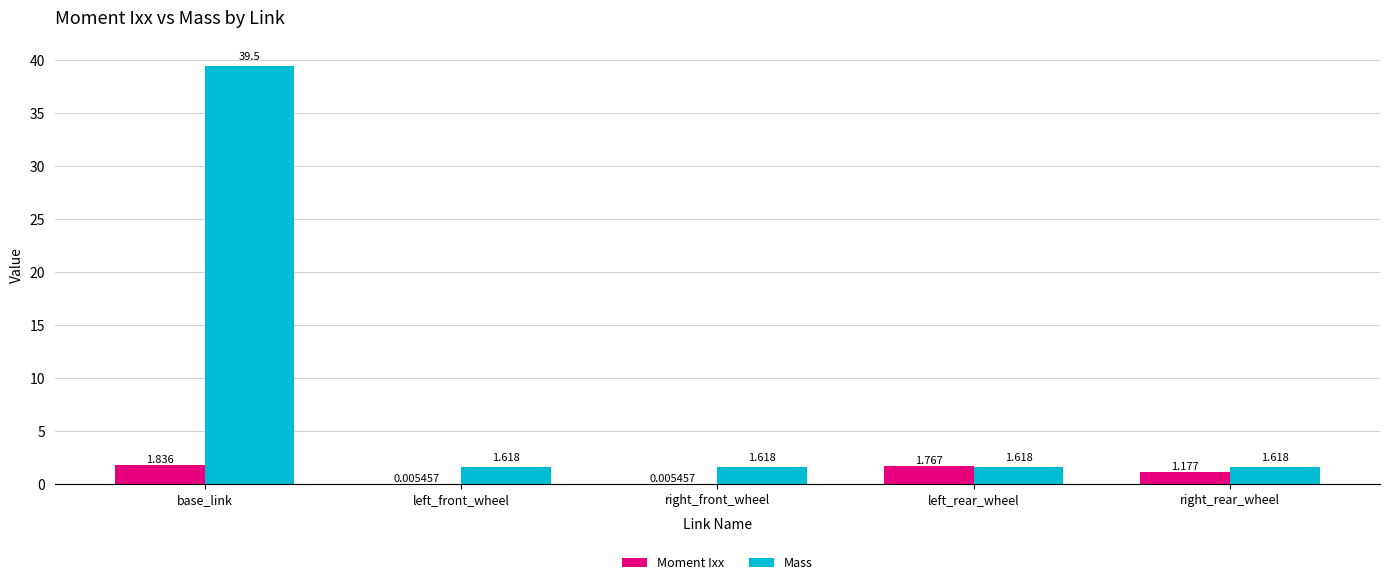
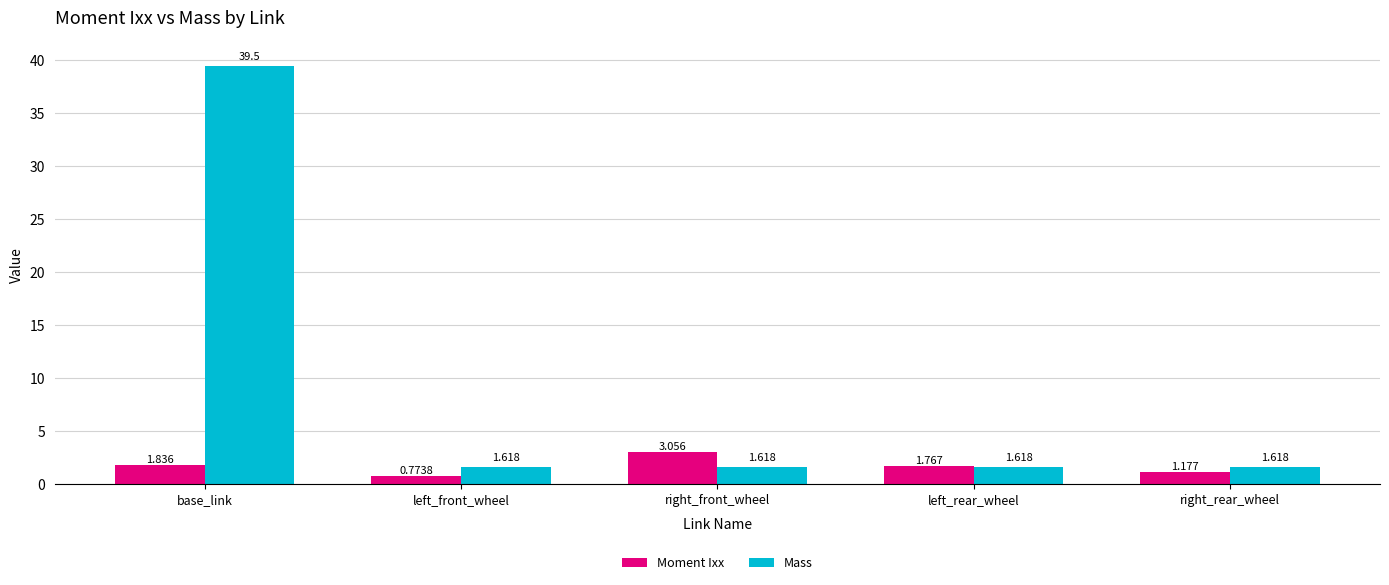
Moment Ixx, left_front_wheel: 0.005457 -> 0.7738
Moment Ixx, right_front_wheel: 0.005457 -> 3.056
